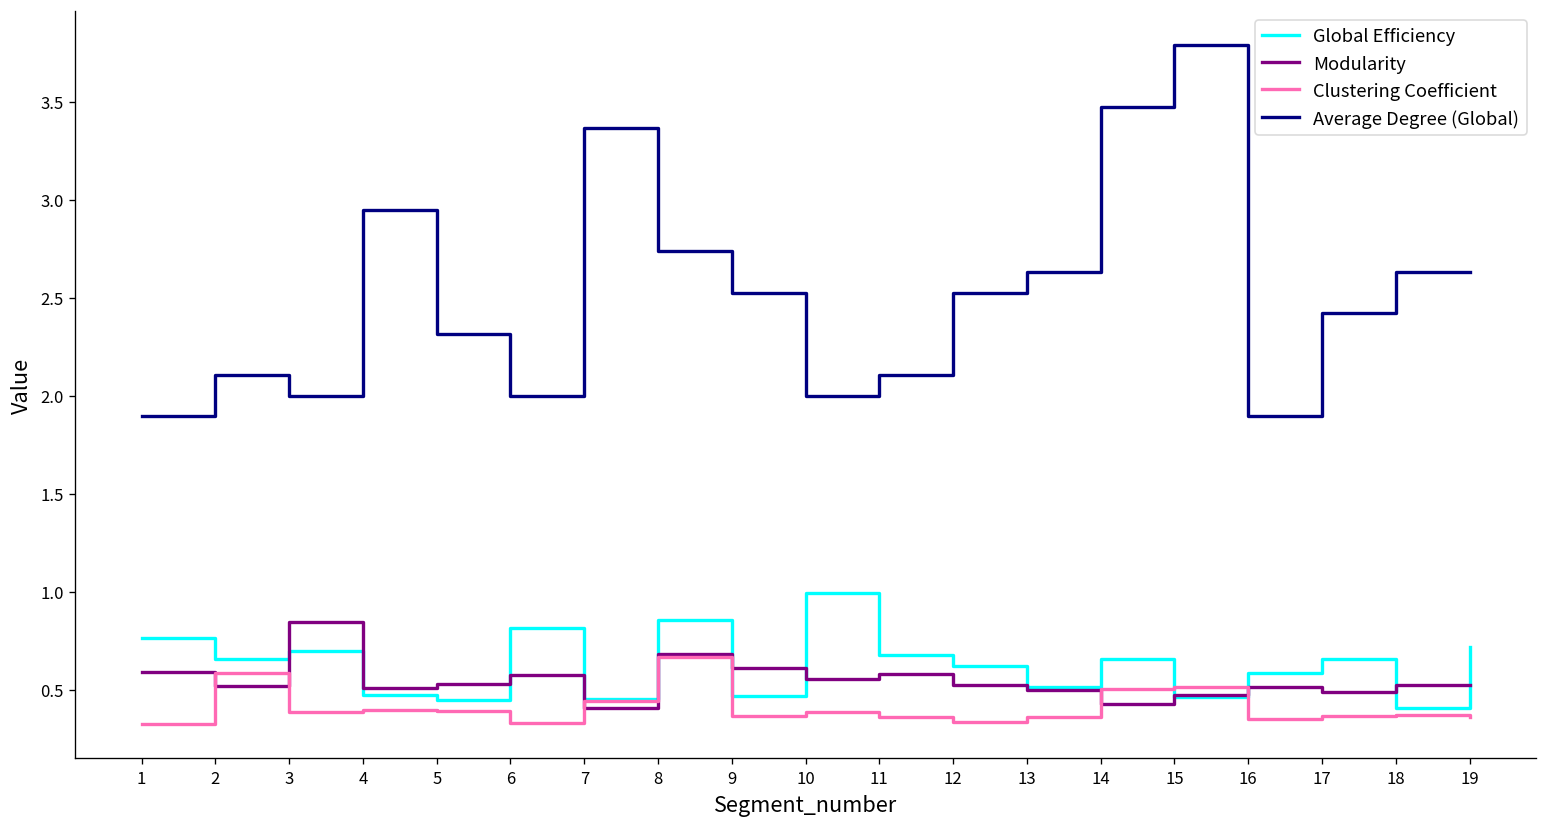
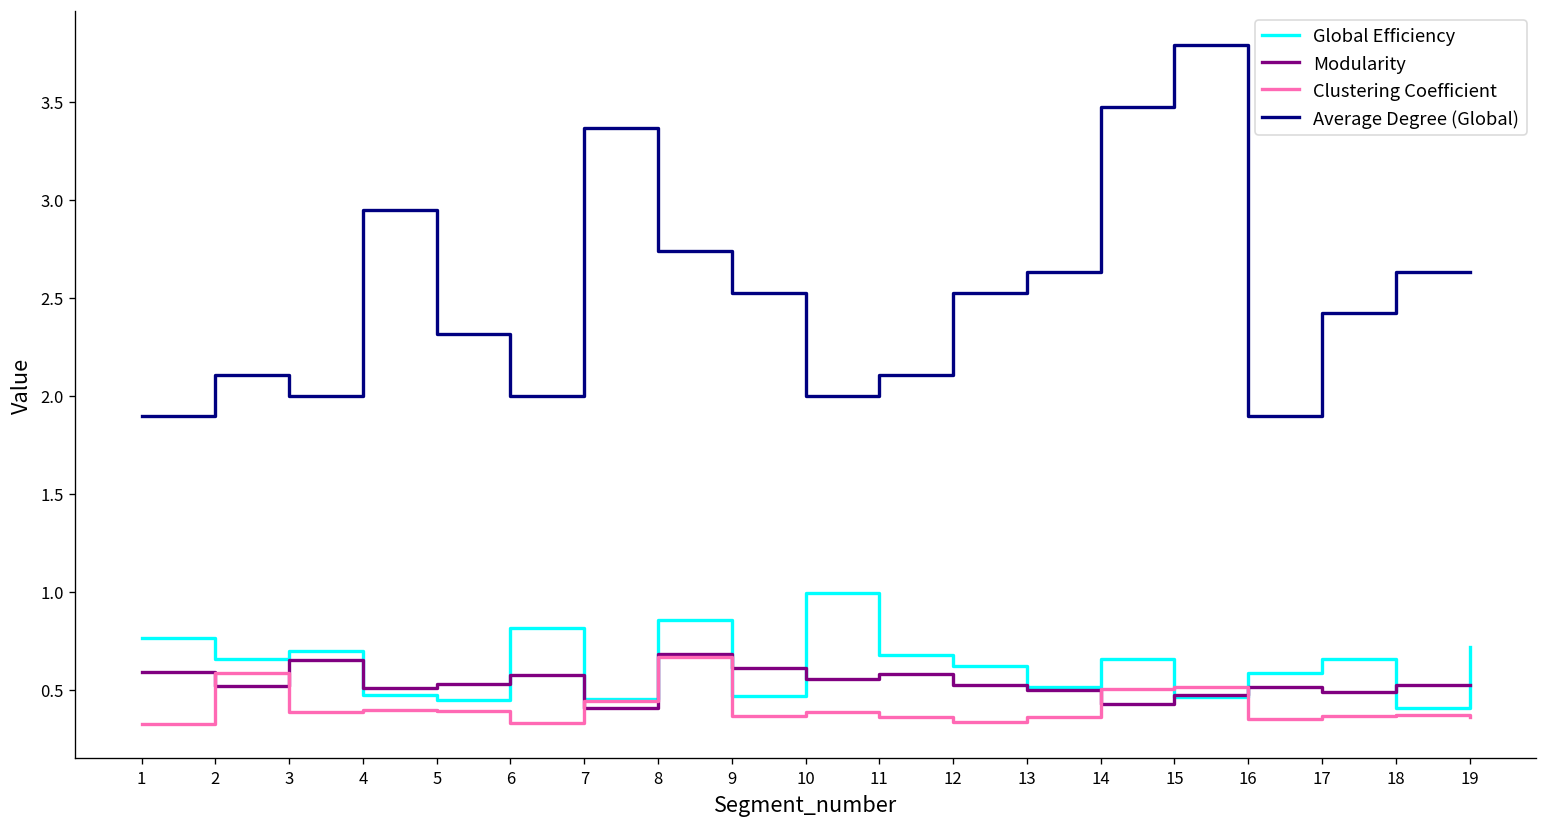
Modularity, 3: 0.84 -> 0.65
